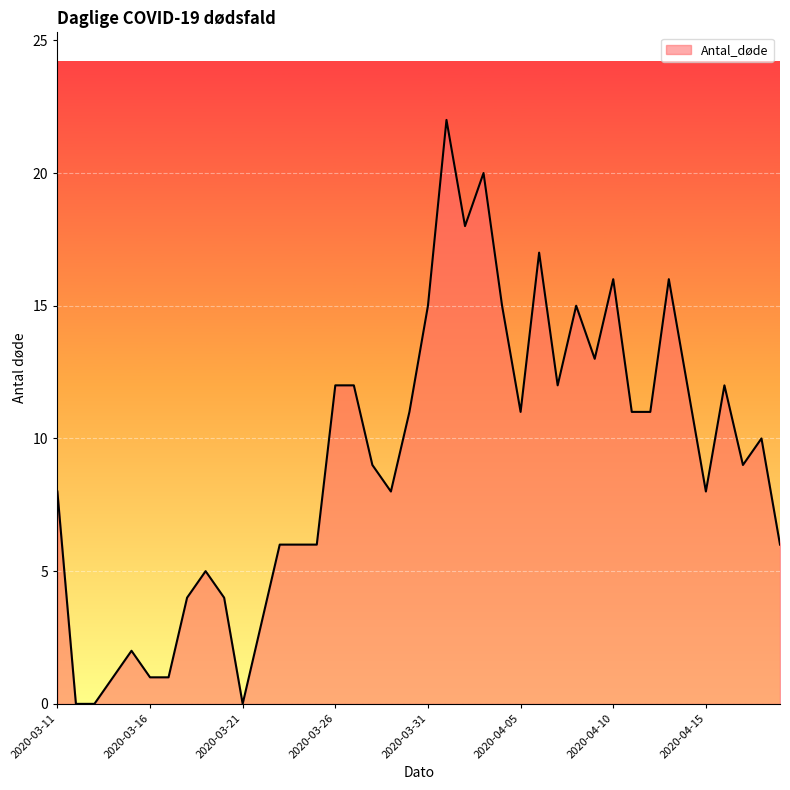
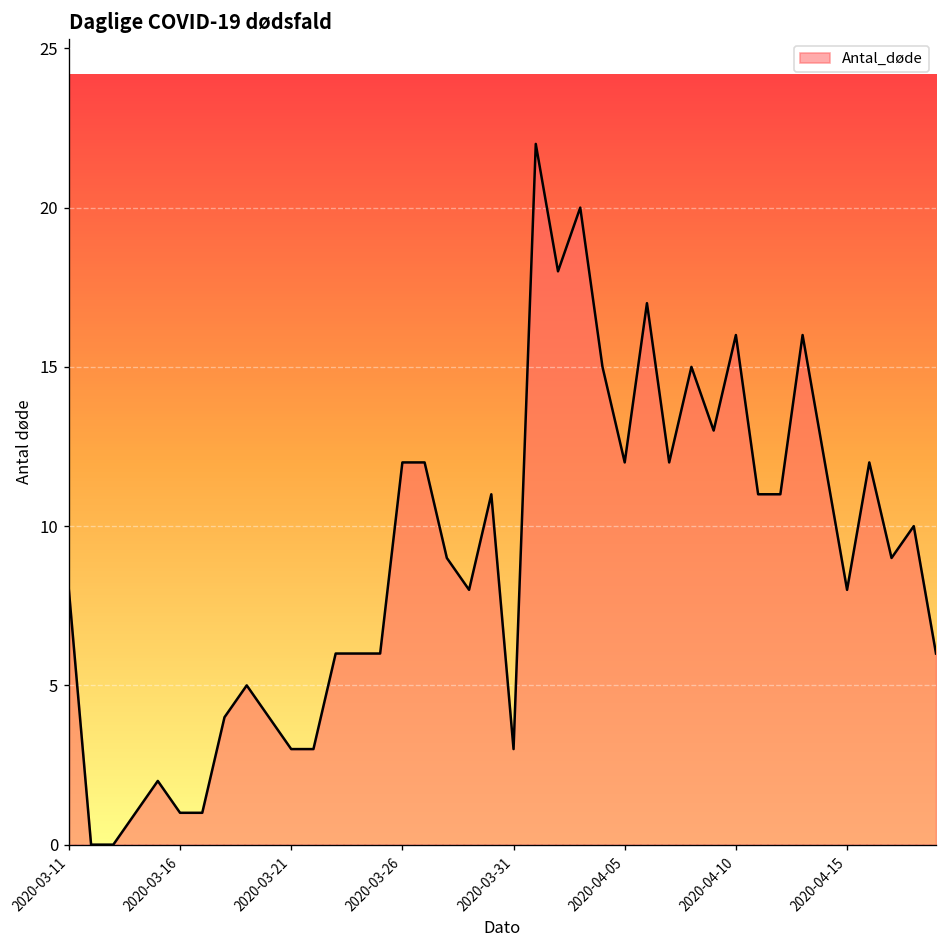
2020-03-21: 0 -> 3
2020-03-31: 15 -> 3
2020-04-05: 11 -> 12
